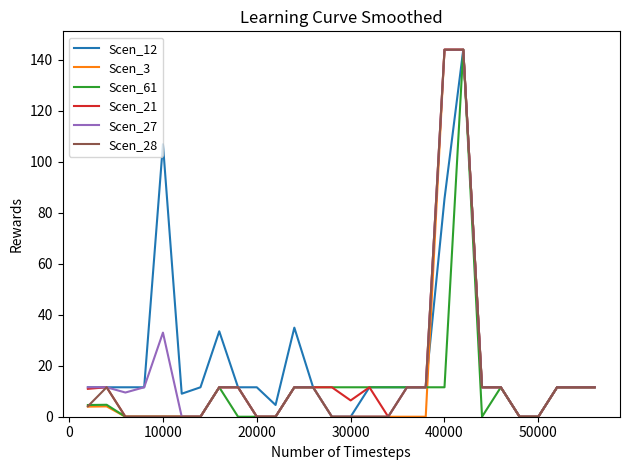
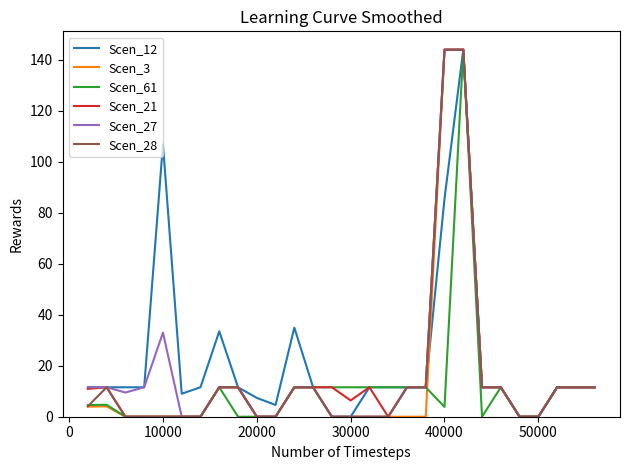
Scen_12, 20000: 12 -> 7
Scen_61, 40000: 12 -> 4
